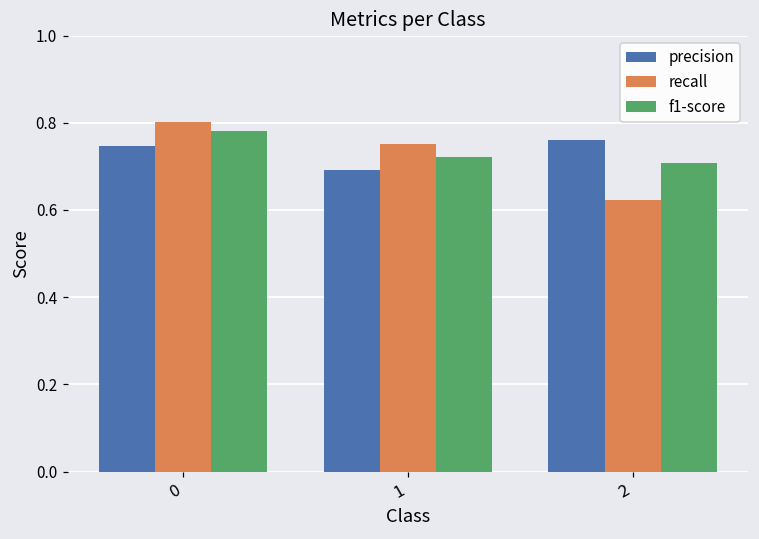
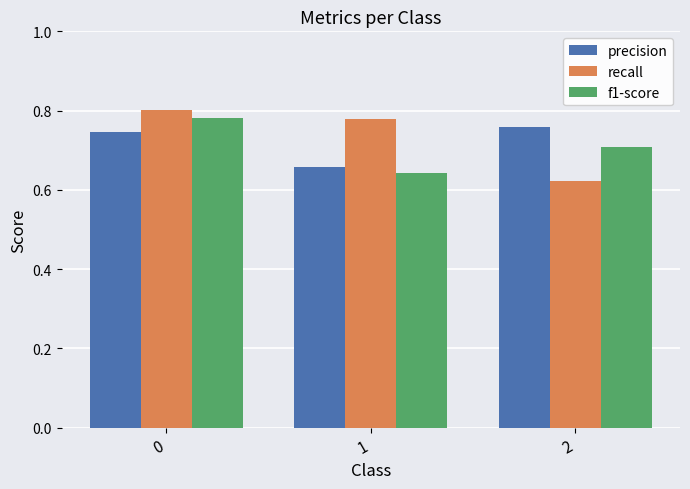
precision, 1: 0.69 -> 0.66
recall, 1: 0.75 -> 0.78
f1-score, 1: 0.72 -> 0.64
